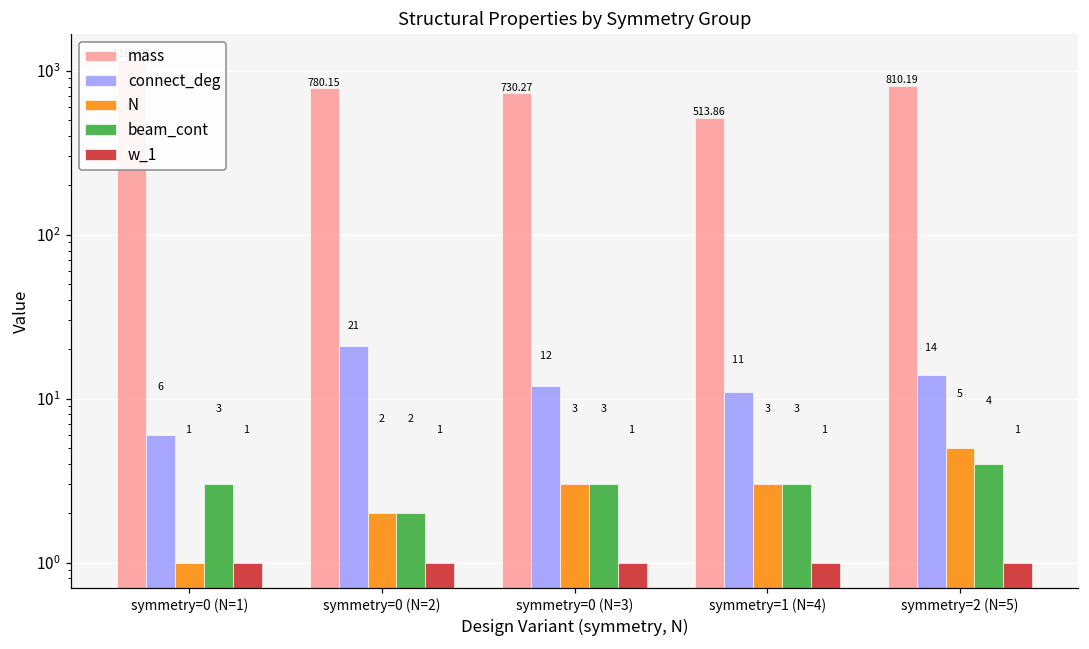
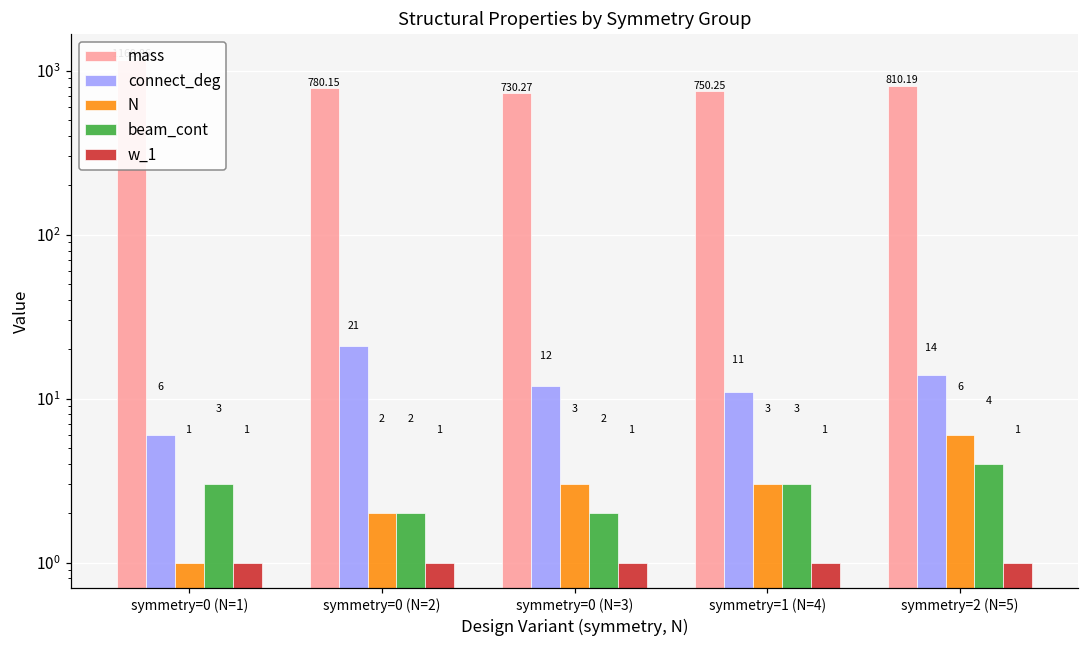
beam_cont, symmetry=0 (N=3): 3 -> 2
mass, symmetry=1 (N=4): 513.86 -> 750.25
N, symmetry=2 (N=5): 5 -> 6
